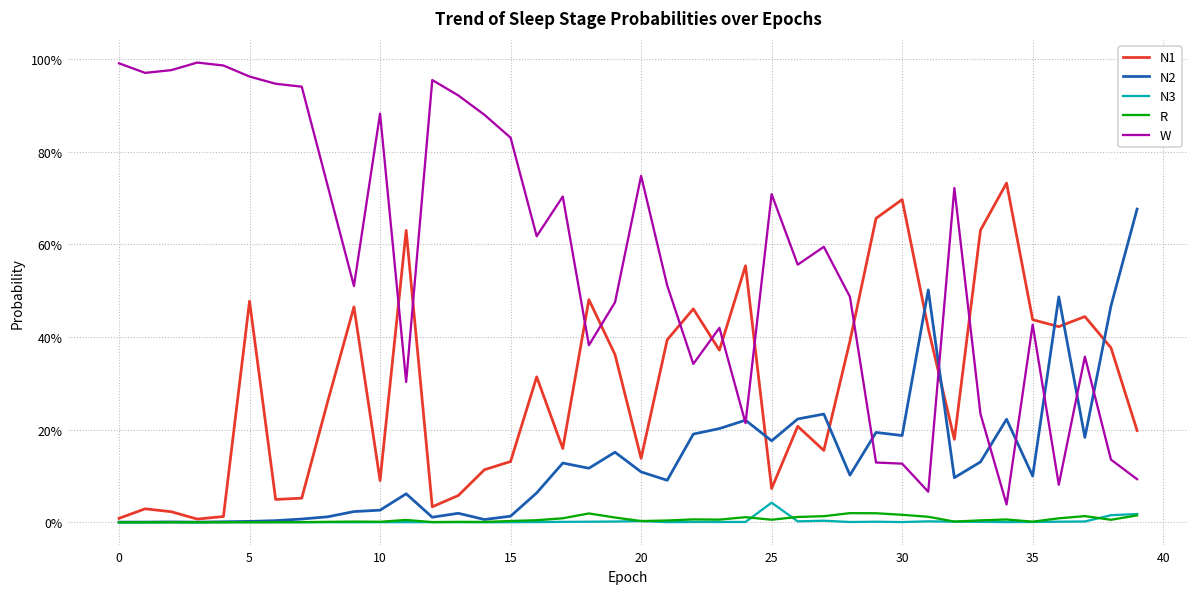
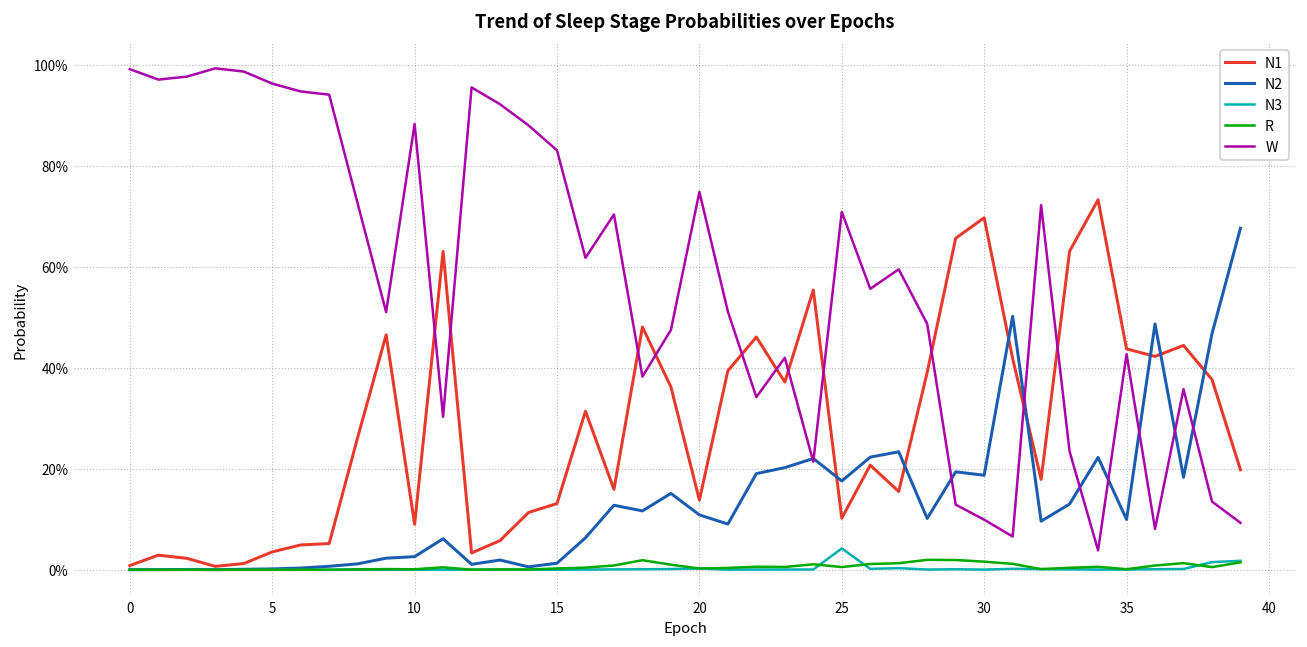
N1, 5: 48% -> 4%
N1, 25: 7% -> 10%
W, 30: 13% -> 10%
